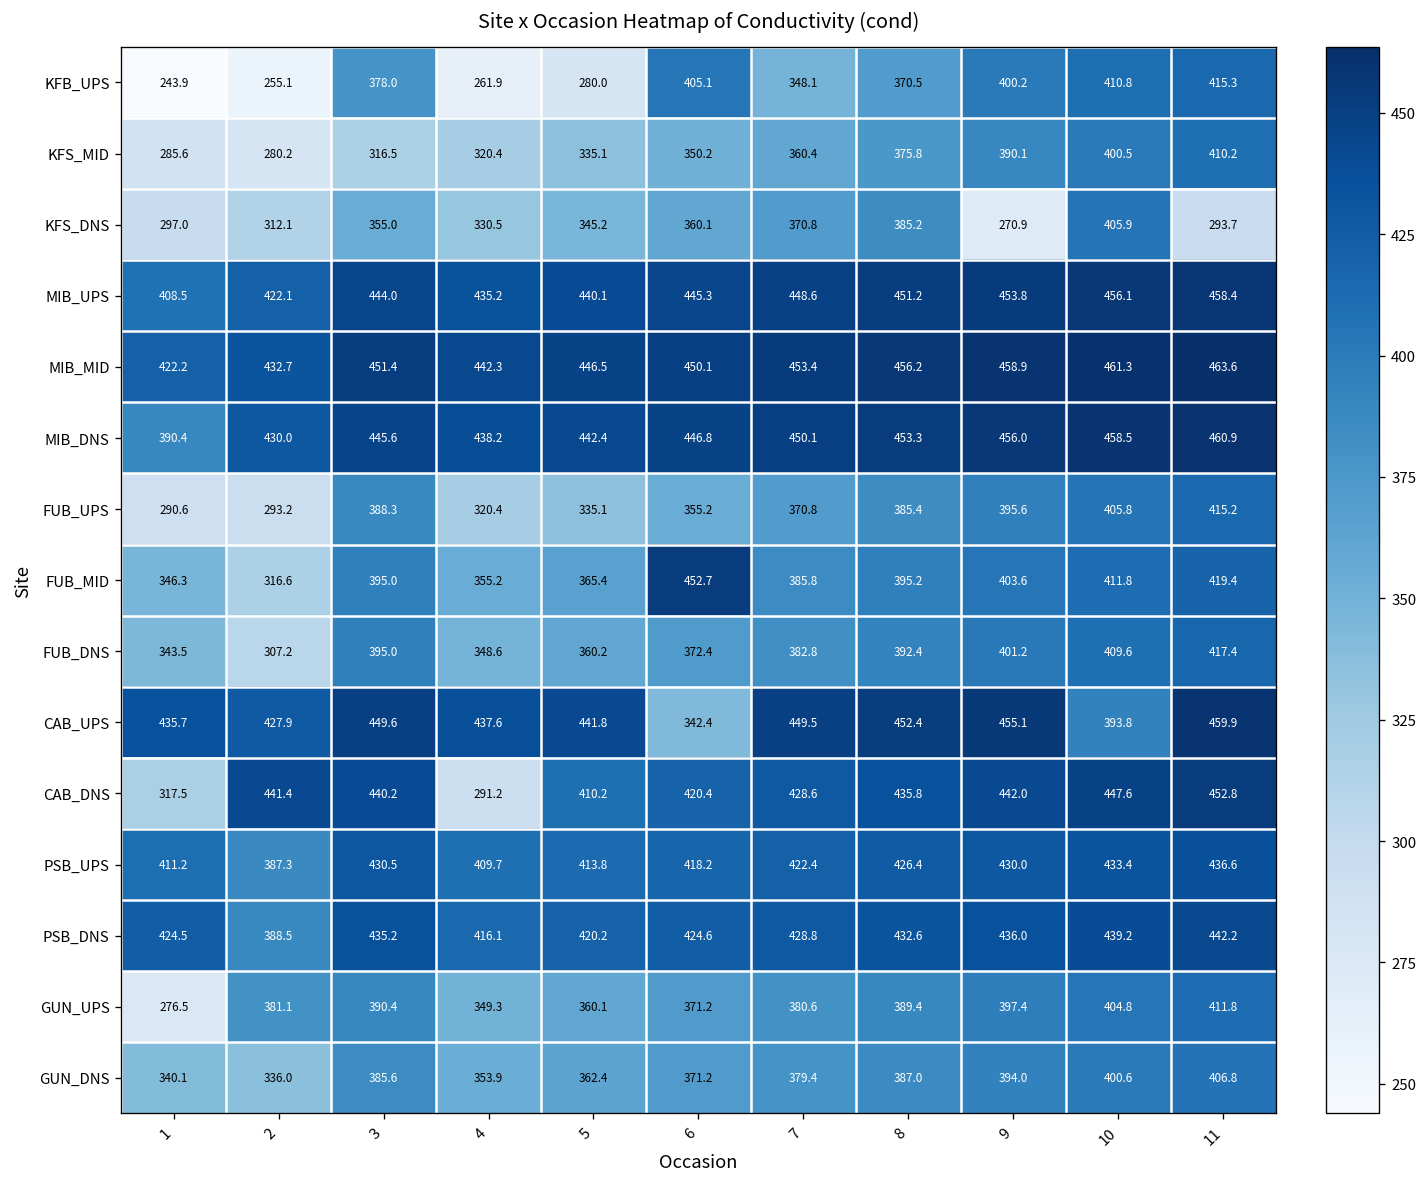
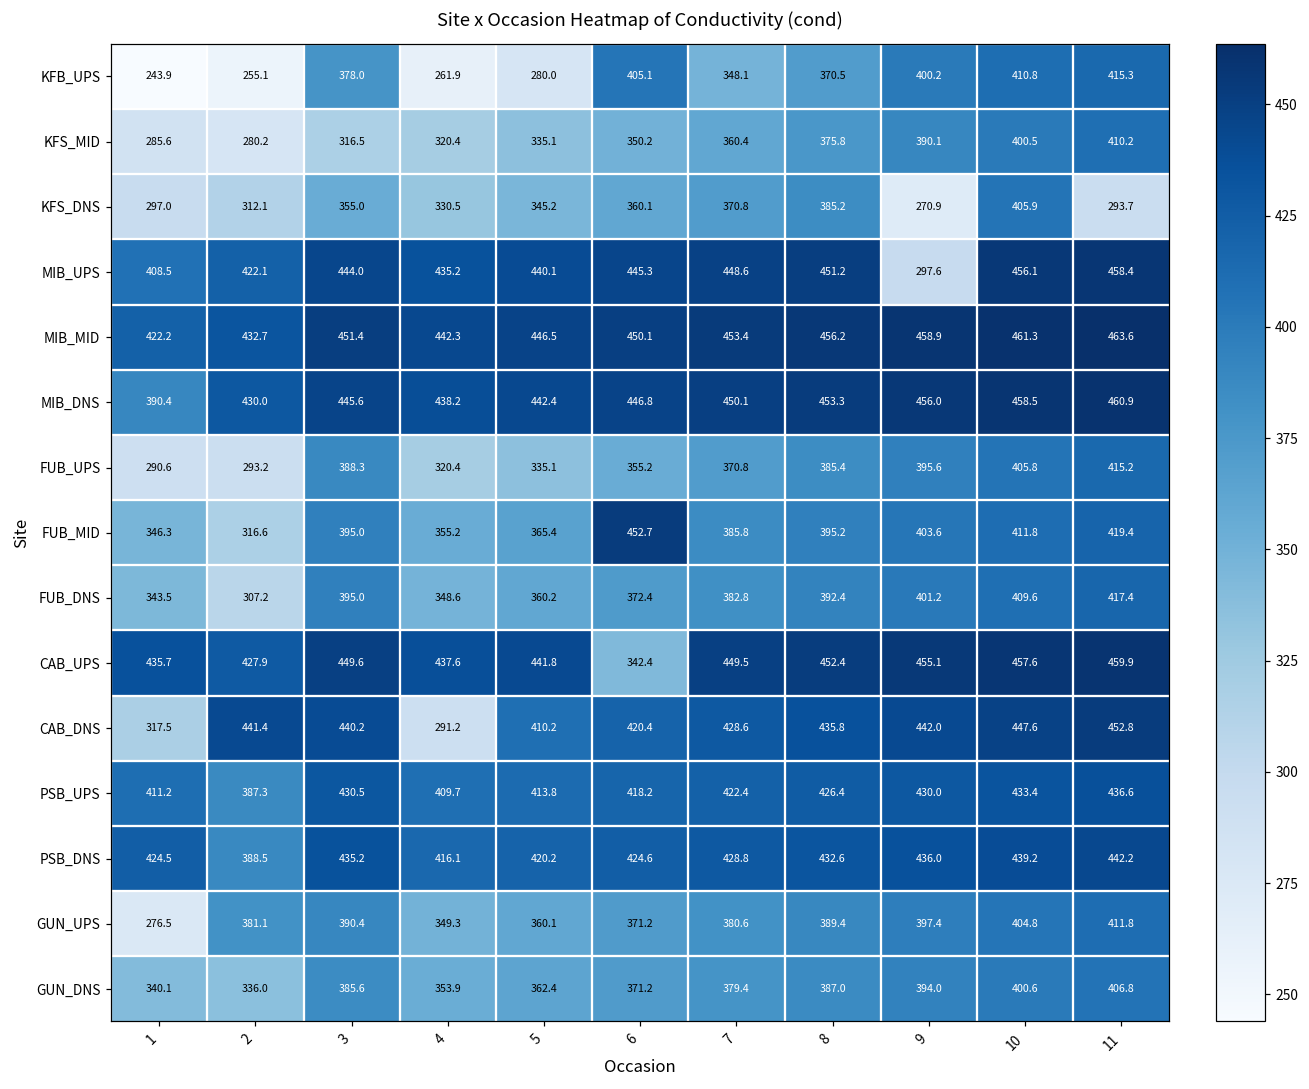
MIB_UPS, 9: 453.8 -> 297.6
CAB_UPS, 10: 393.8 -> 457.6
